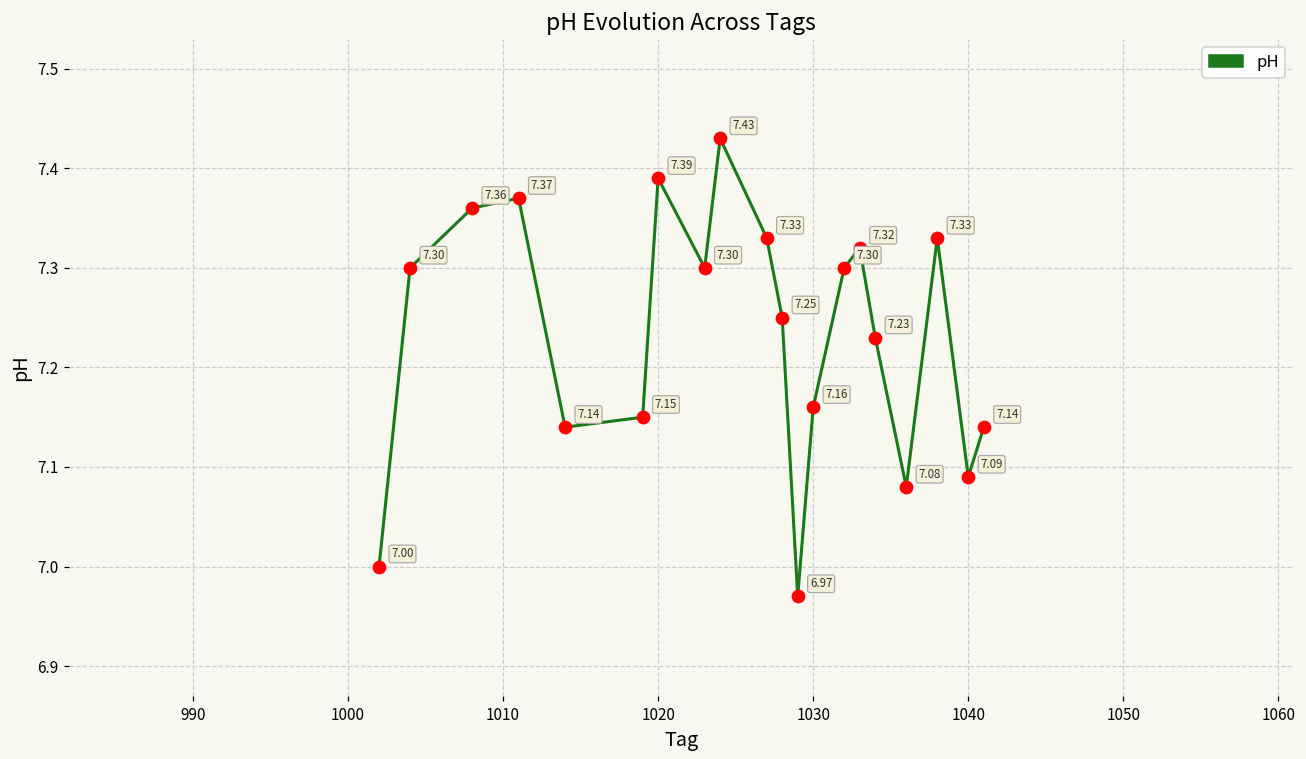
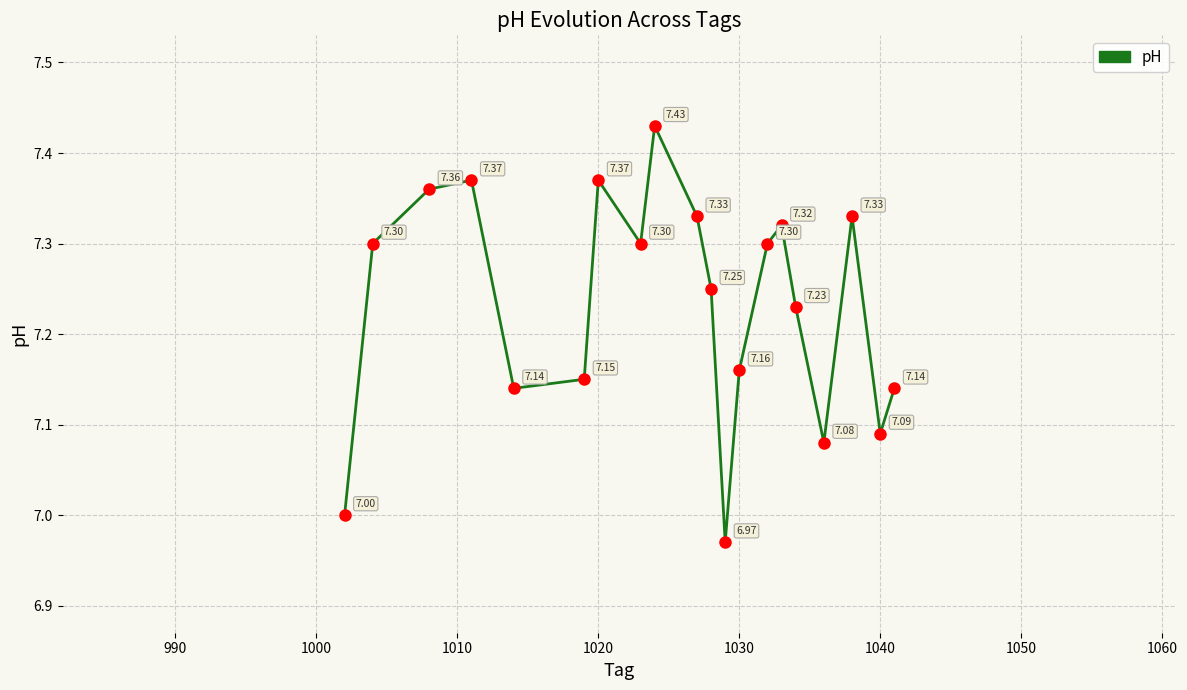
1020: 7.39 -> 7.37
